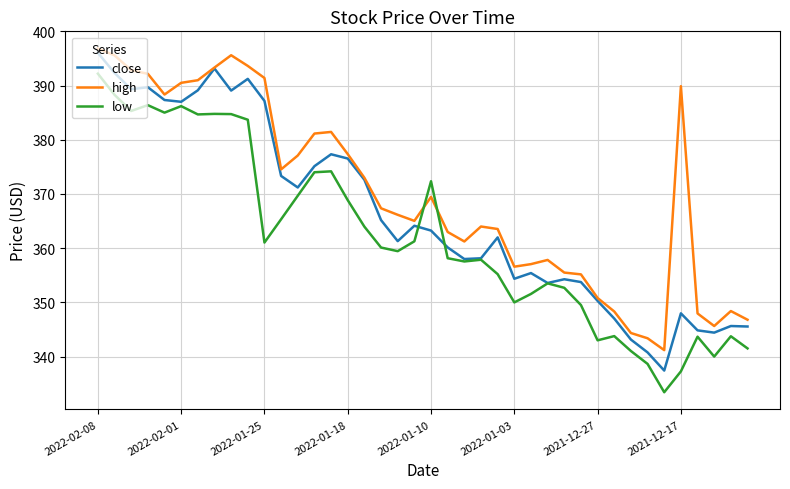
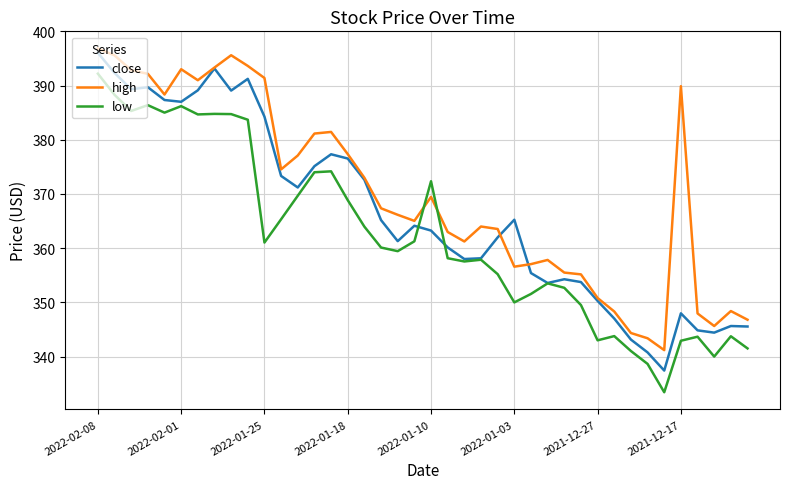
high, 2022-02-01: 391 -> 393
close, 2022-01-25: 387 -> 384
close, 2022-01-03: 354 -> 365
low, 2021-12-17: 337 -> 343
